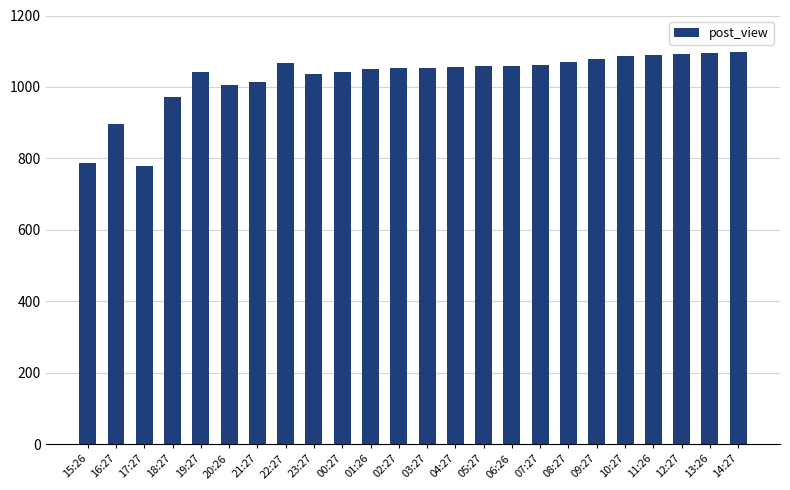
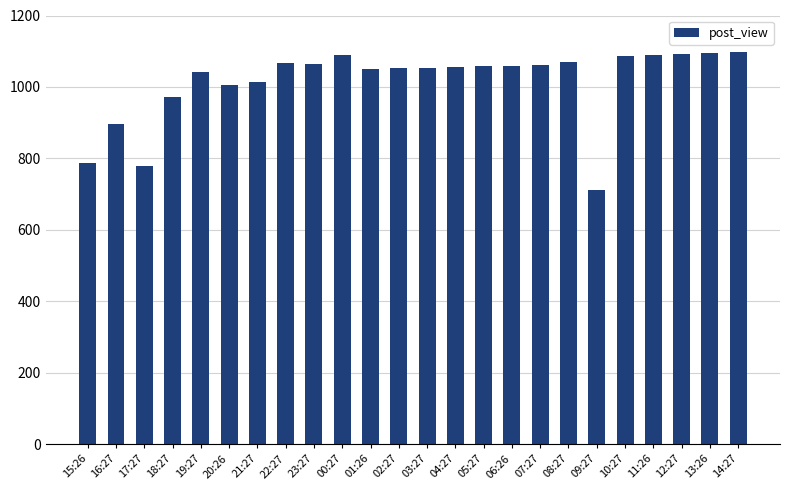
23:27: 1040 -> 1060
00:27: 1040 -> 1090
09:27: 1080 -> 710
